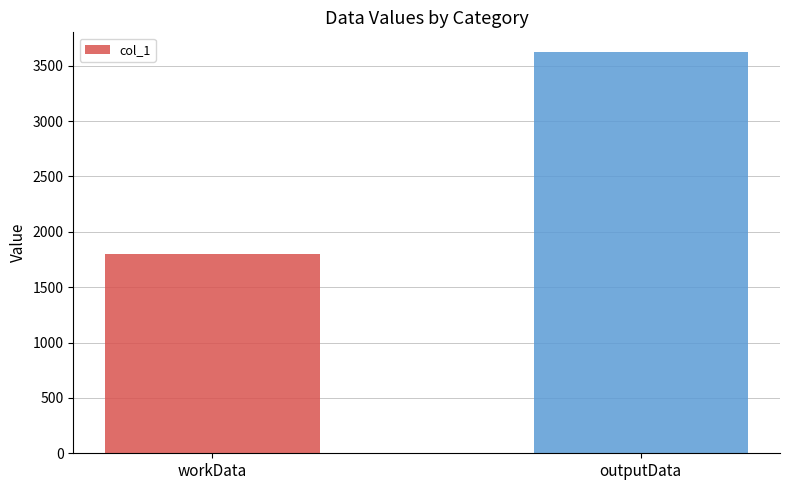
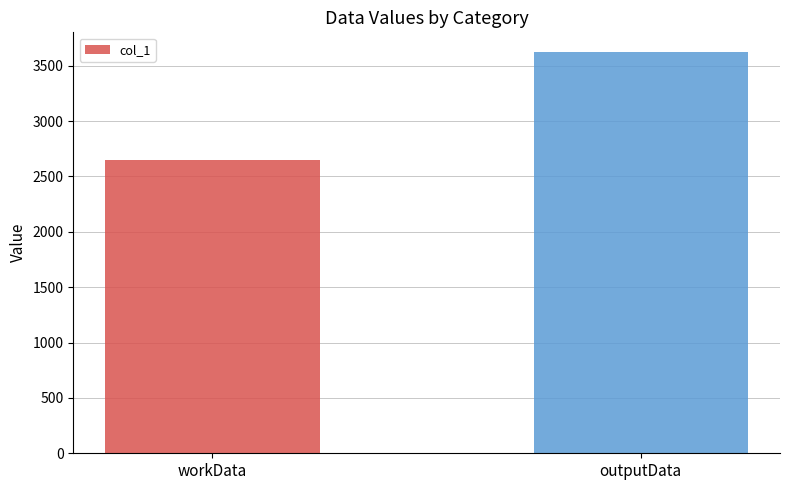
workData: 1800 -> 2650
